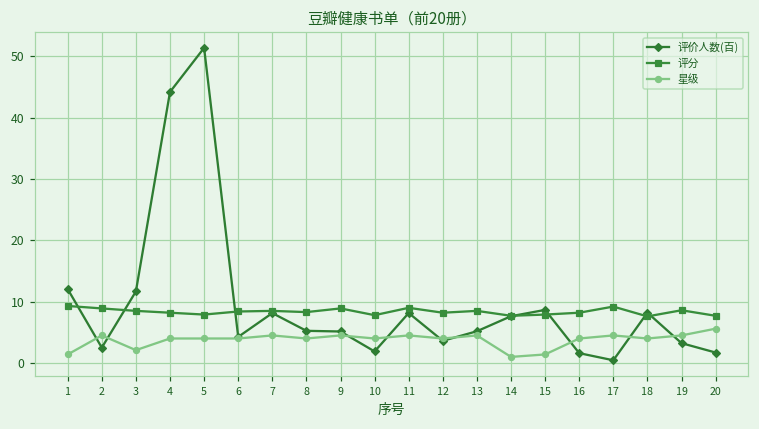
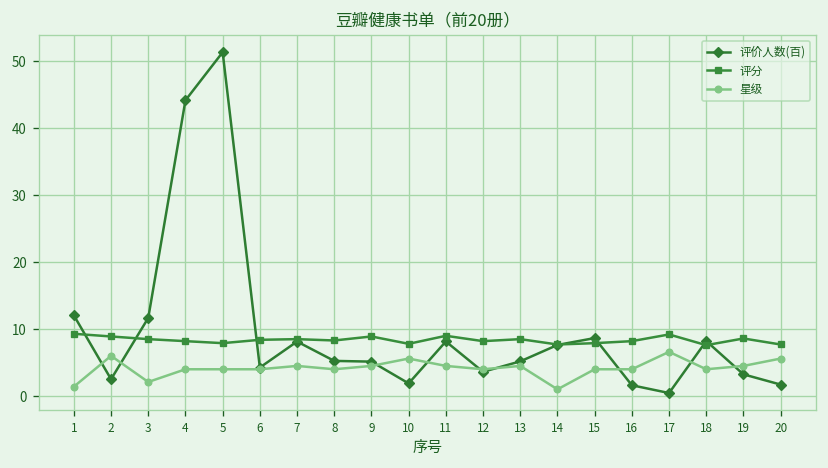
星级, 2: 5 -> 6
星级, 10: 4 -> 6
星级, 15: 1 -> 4
星级, 17: 5 -> 7
